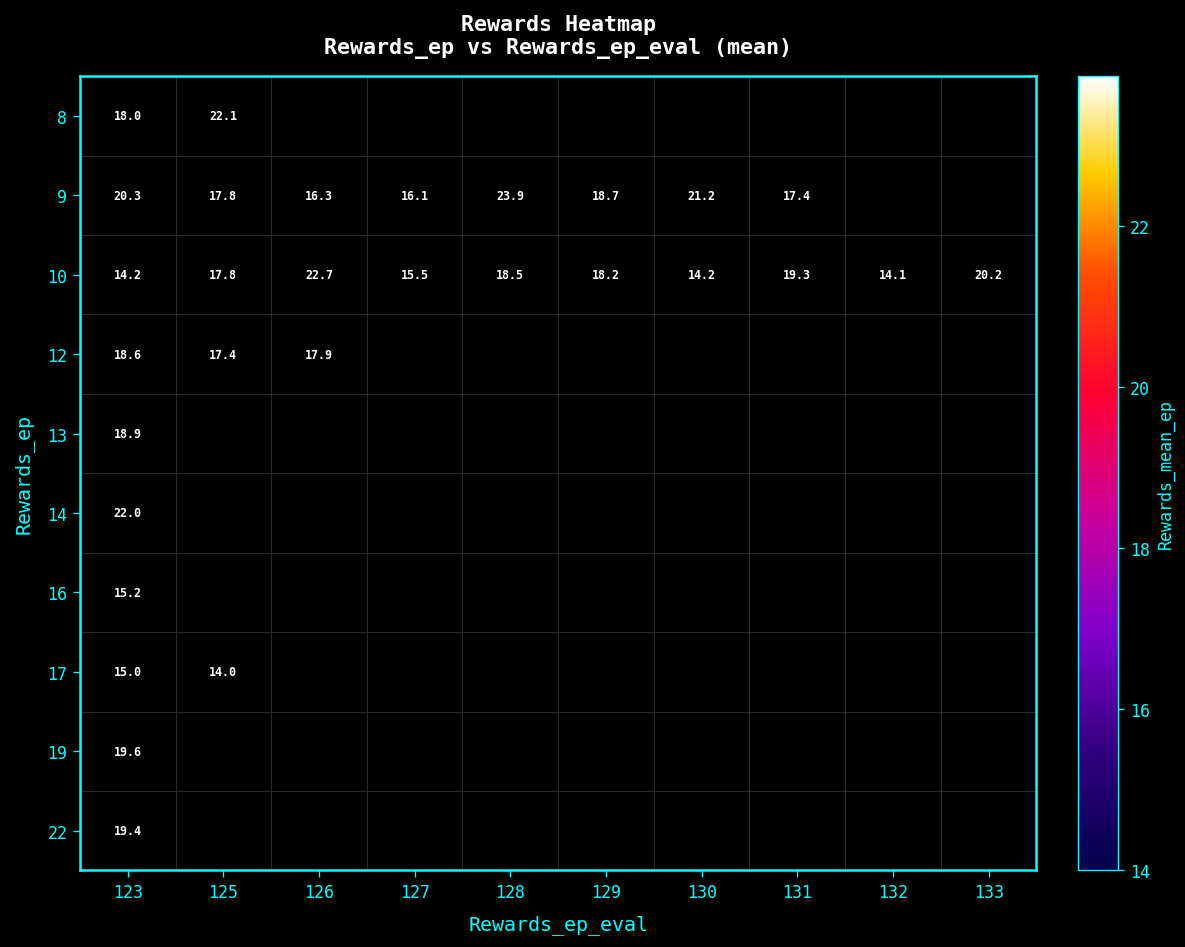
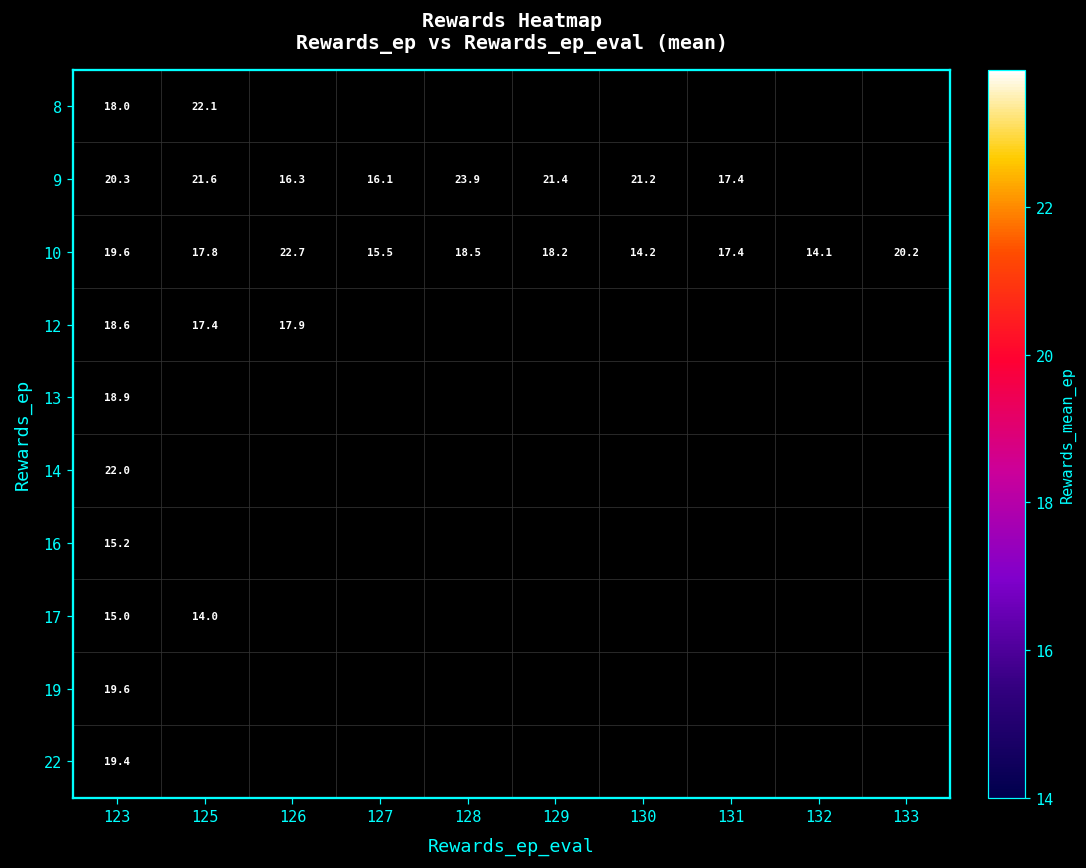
9, 125: 17.8 -> 21.6
9, 129: 18.7 -> 21.4
10, 123: 14.2 -> 19.6
10, 131: 19.3 -> 17.4
